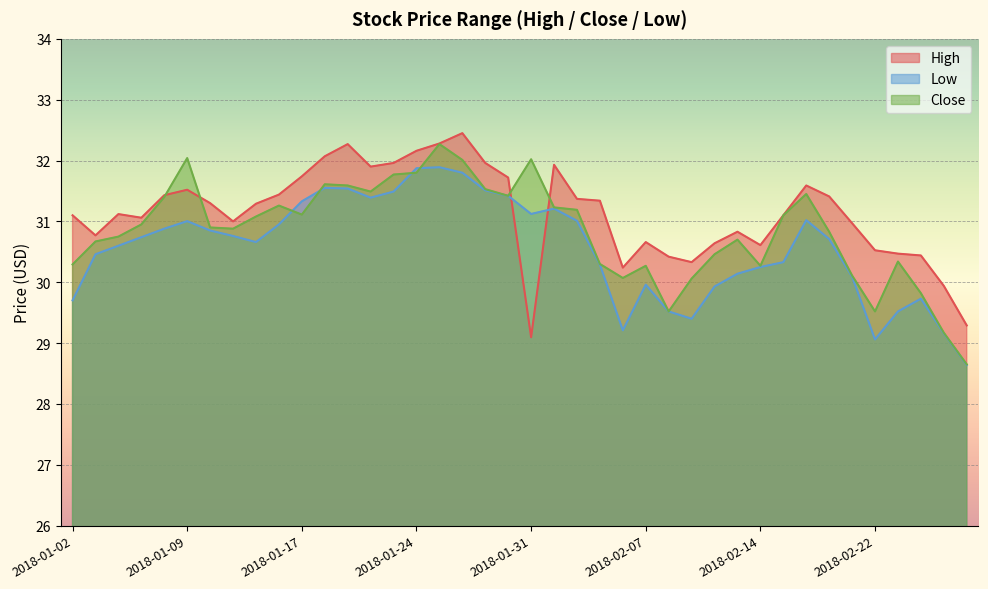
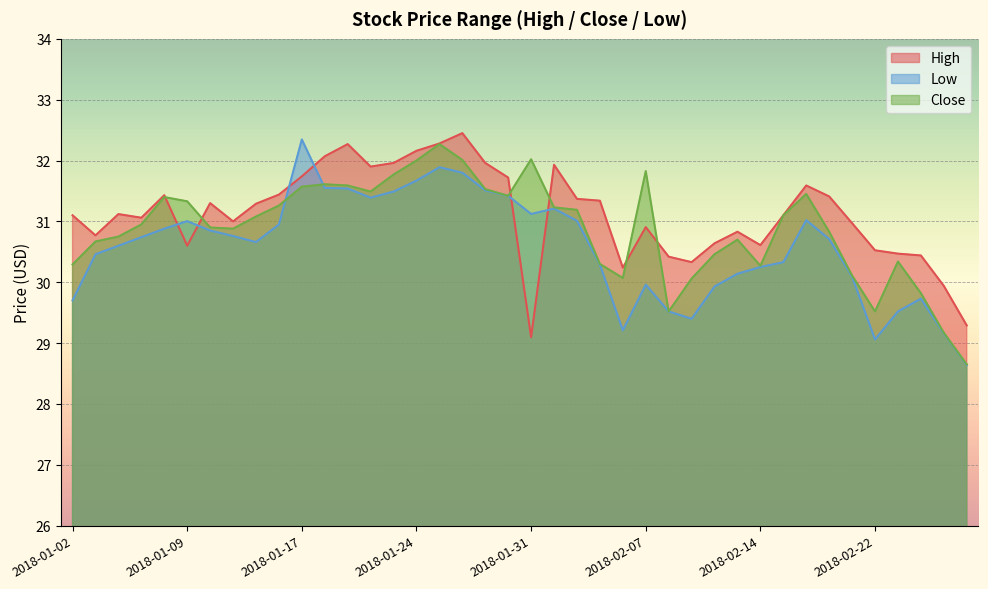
High, 2018-01-09: 31.5 -> 30.6
Close, 2018-01-09: 32.0 -> 31.3
Low, 2018-01-17: 31.3 -> 32.3
Close, 2018-01-17: 31.1 -> 31.6
Low, 2018-01-24: 31.9 -> 31.7
Close, 2018-01-24: 31.8 -> 32.0
High, 2018-02-07: 30.7 -> 30.9
Close, 2018-02-07: 30.3 -> 31.8
